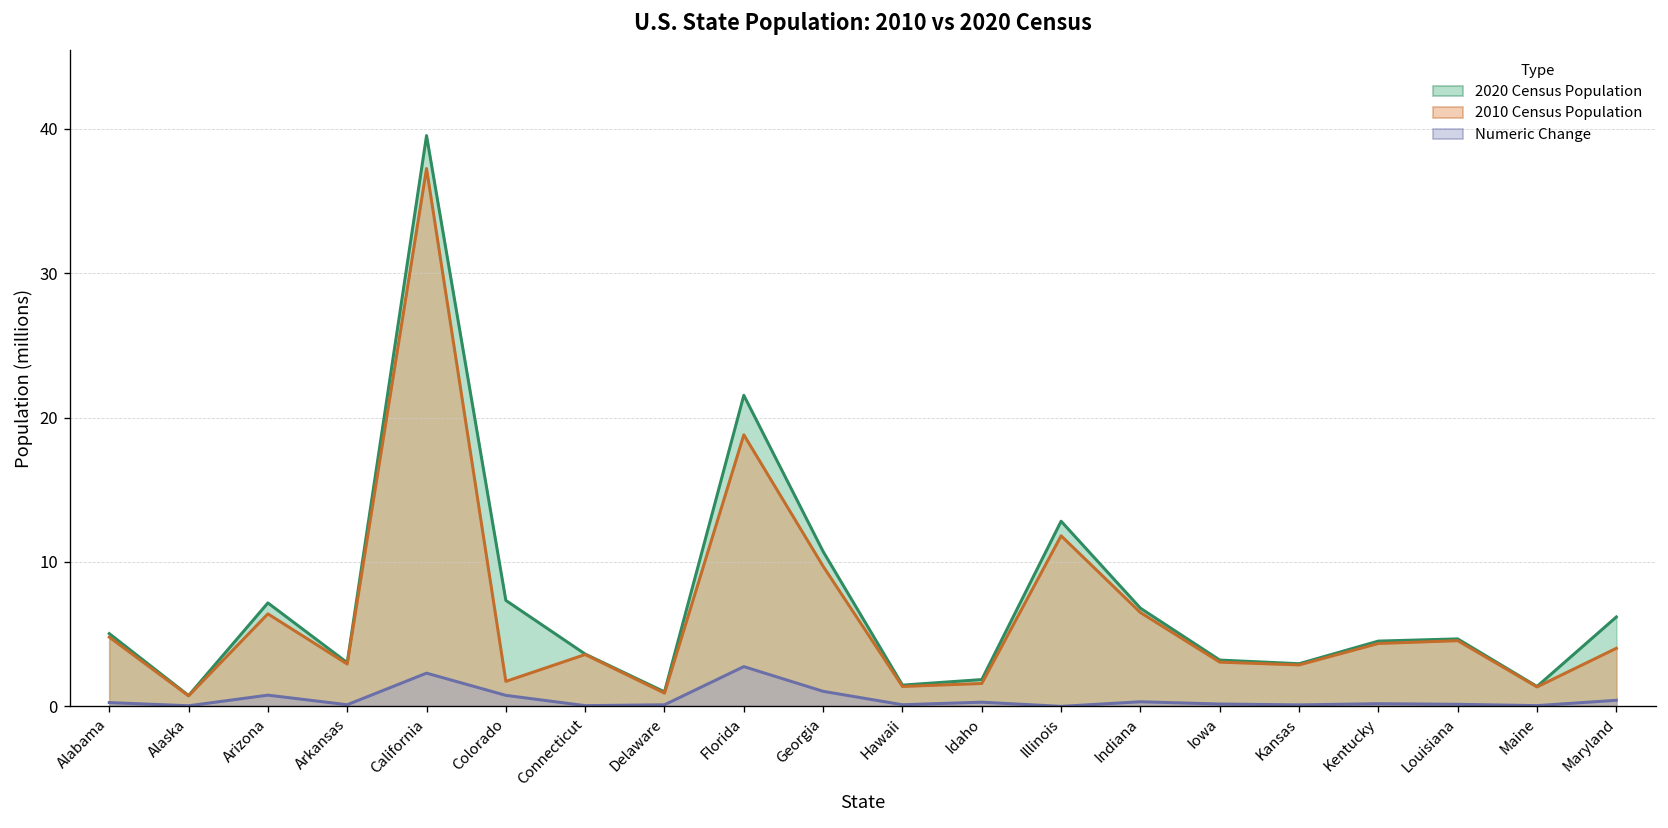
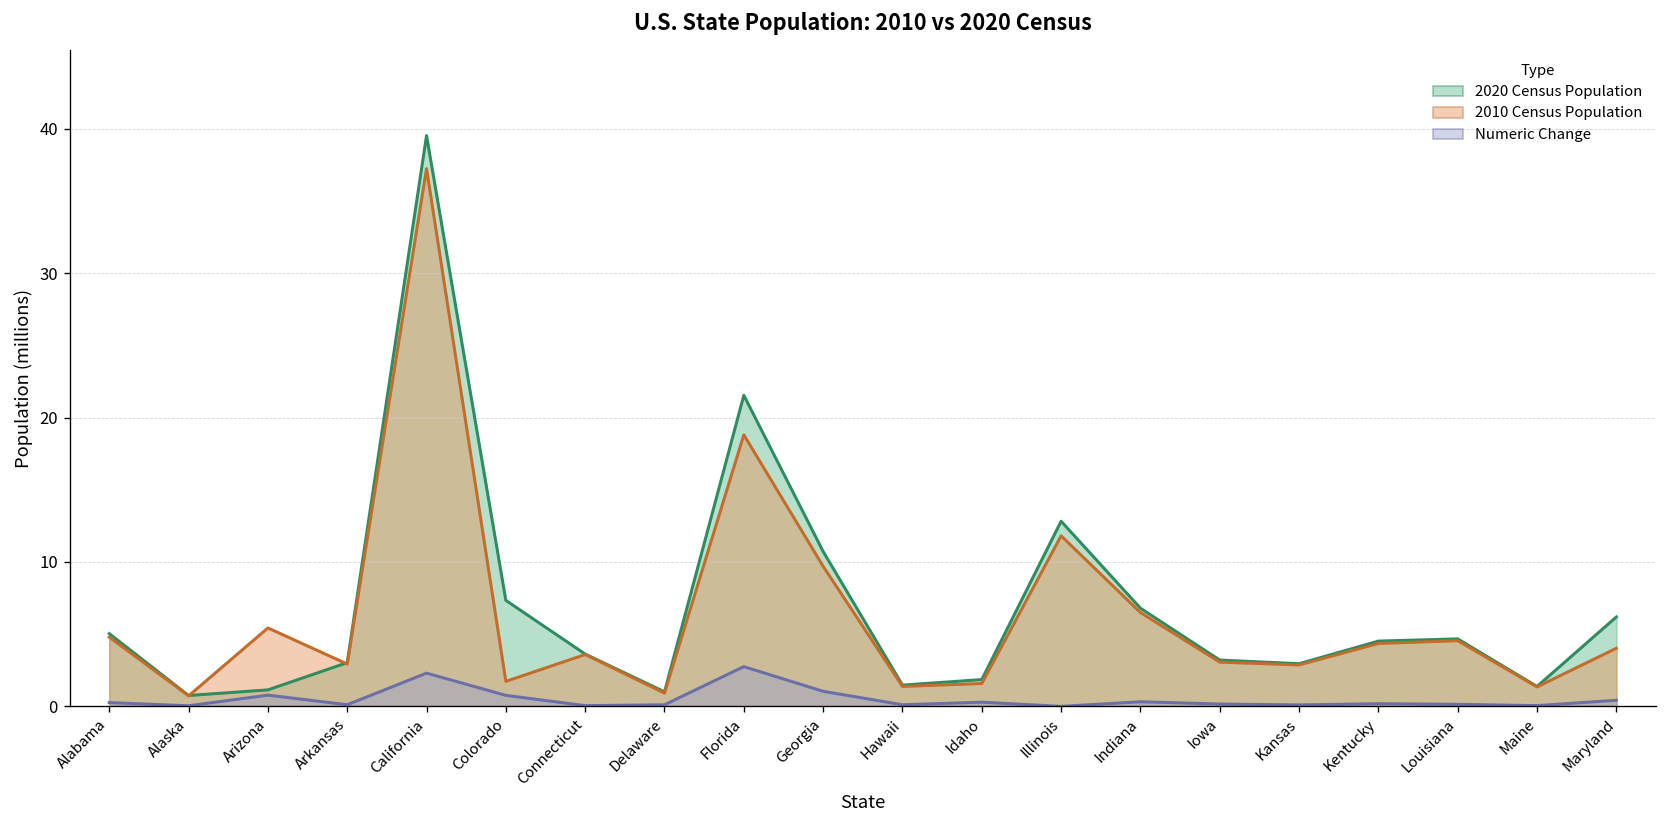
2020 Census Population, Arizona: 7.2 -> 1.1
2010 Census Population, Arizona: 6.4 -> 5.4
